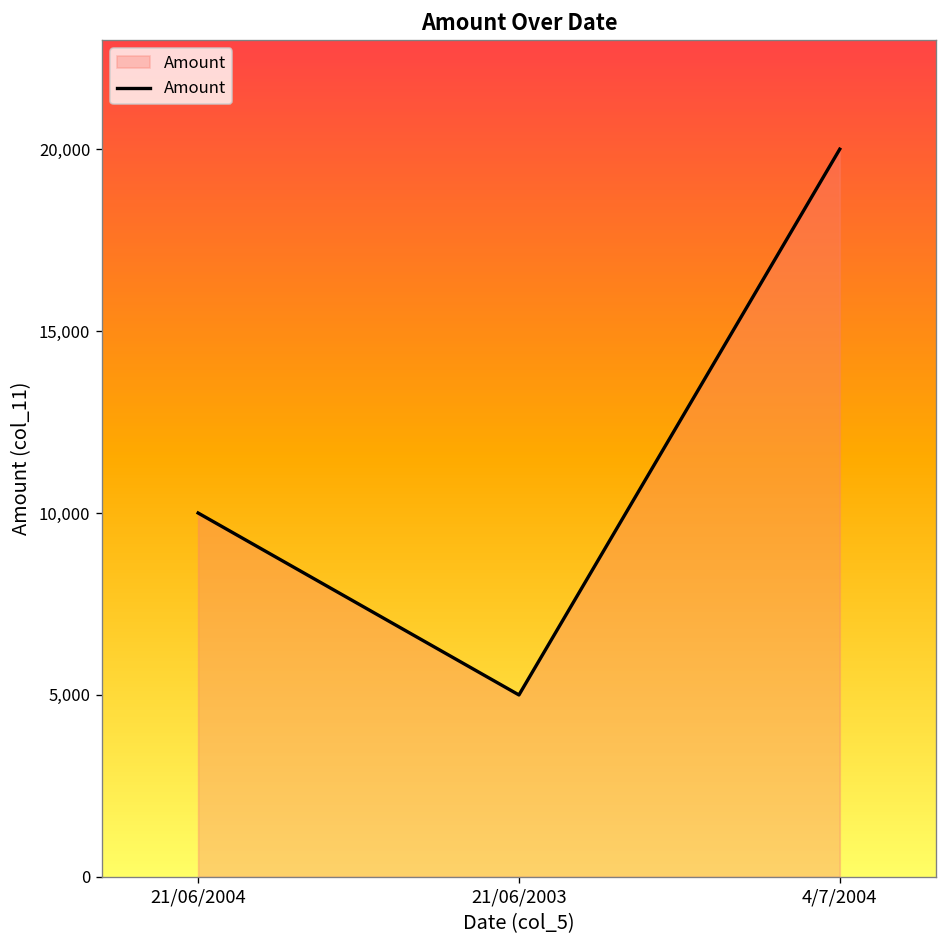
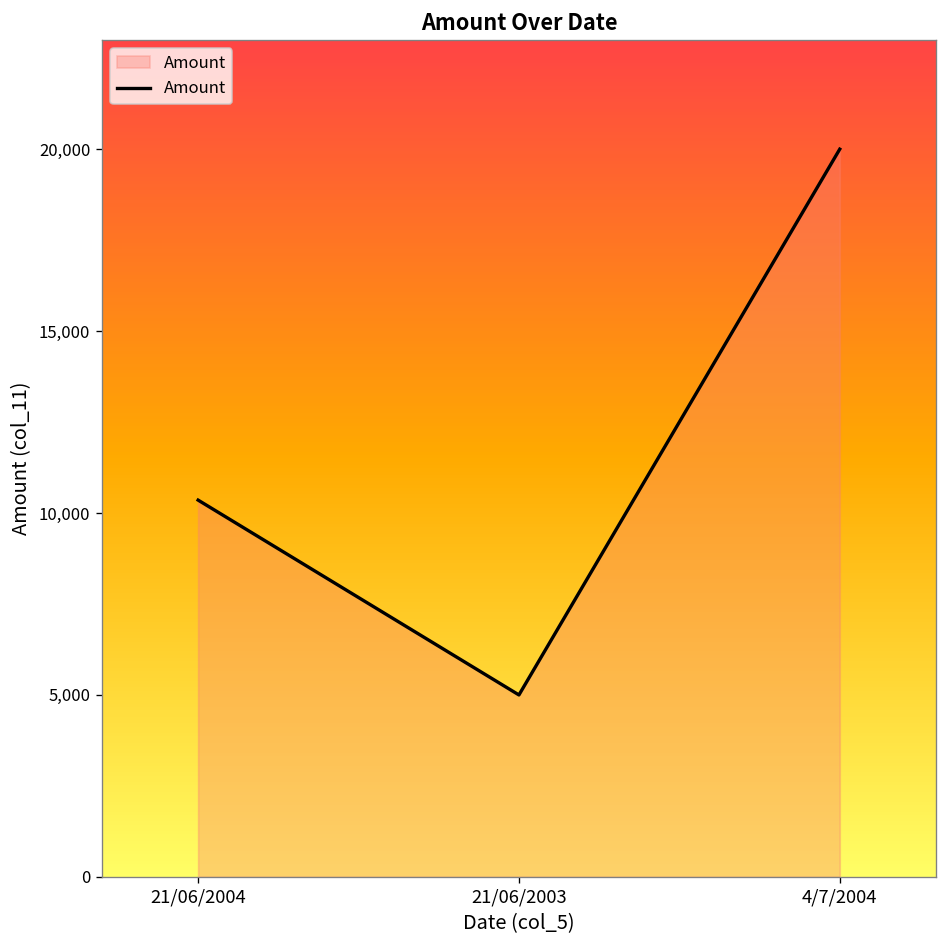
21/06/2004: 10,000 -> 10,400
